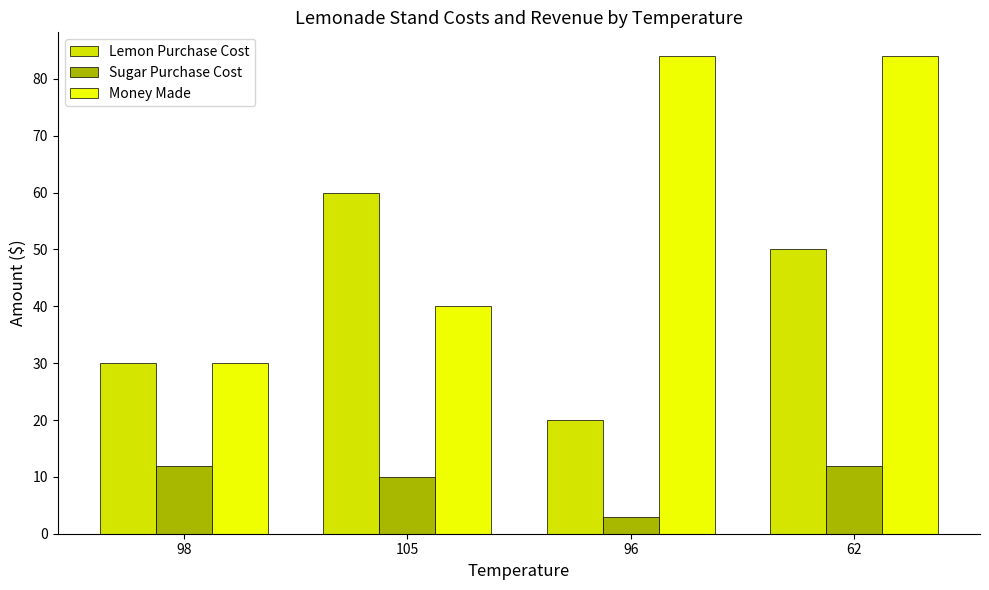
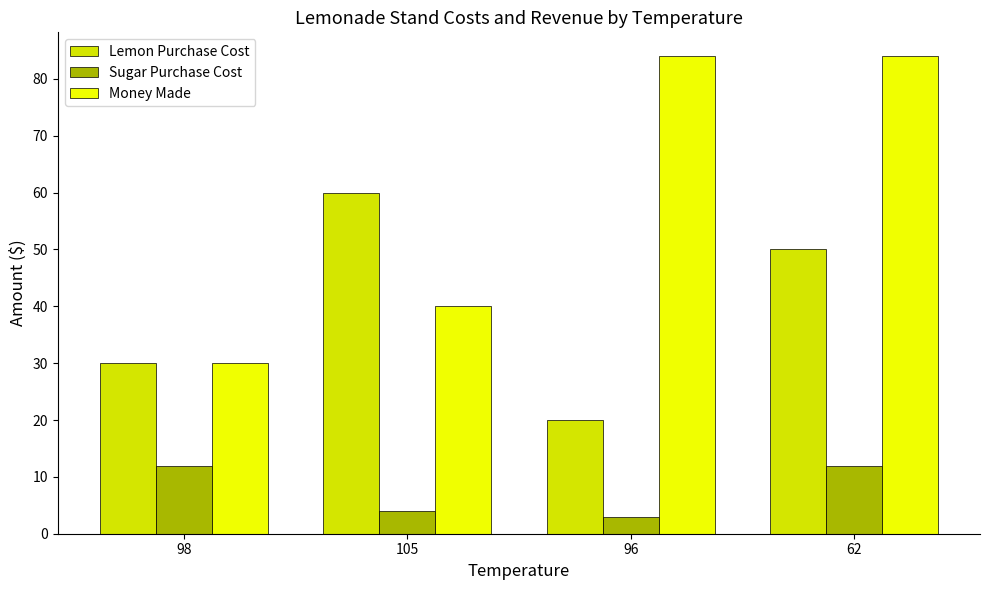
Sugar Purchase Cost, 105: 10 -> 4
